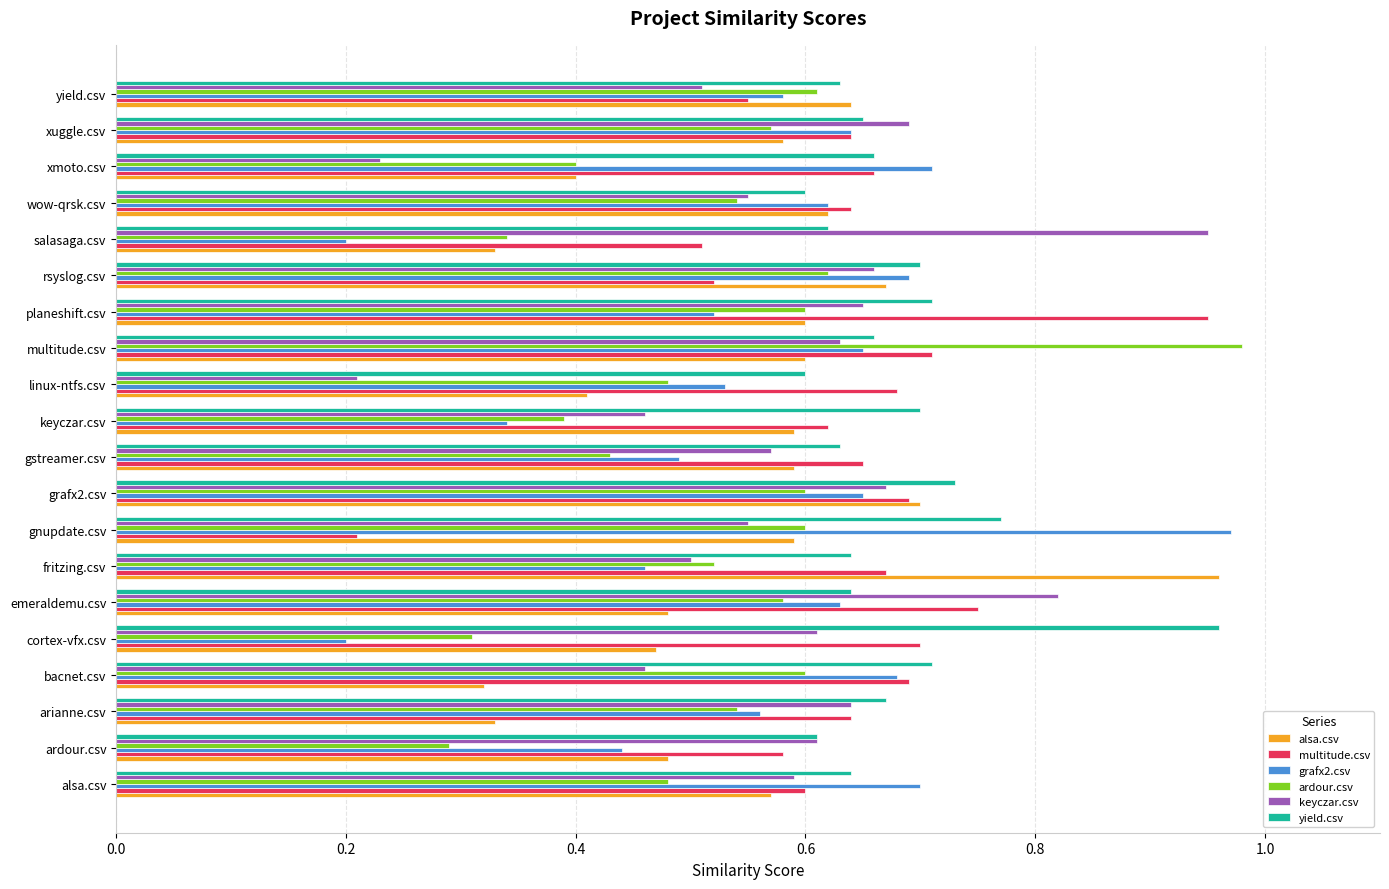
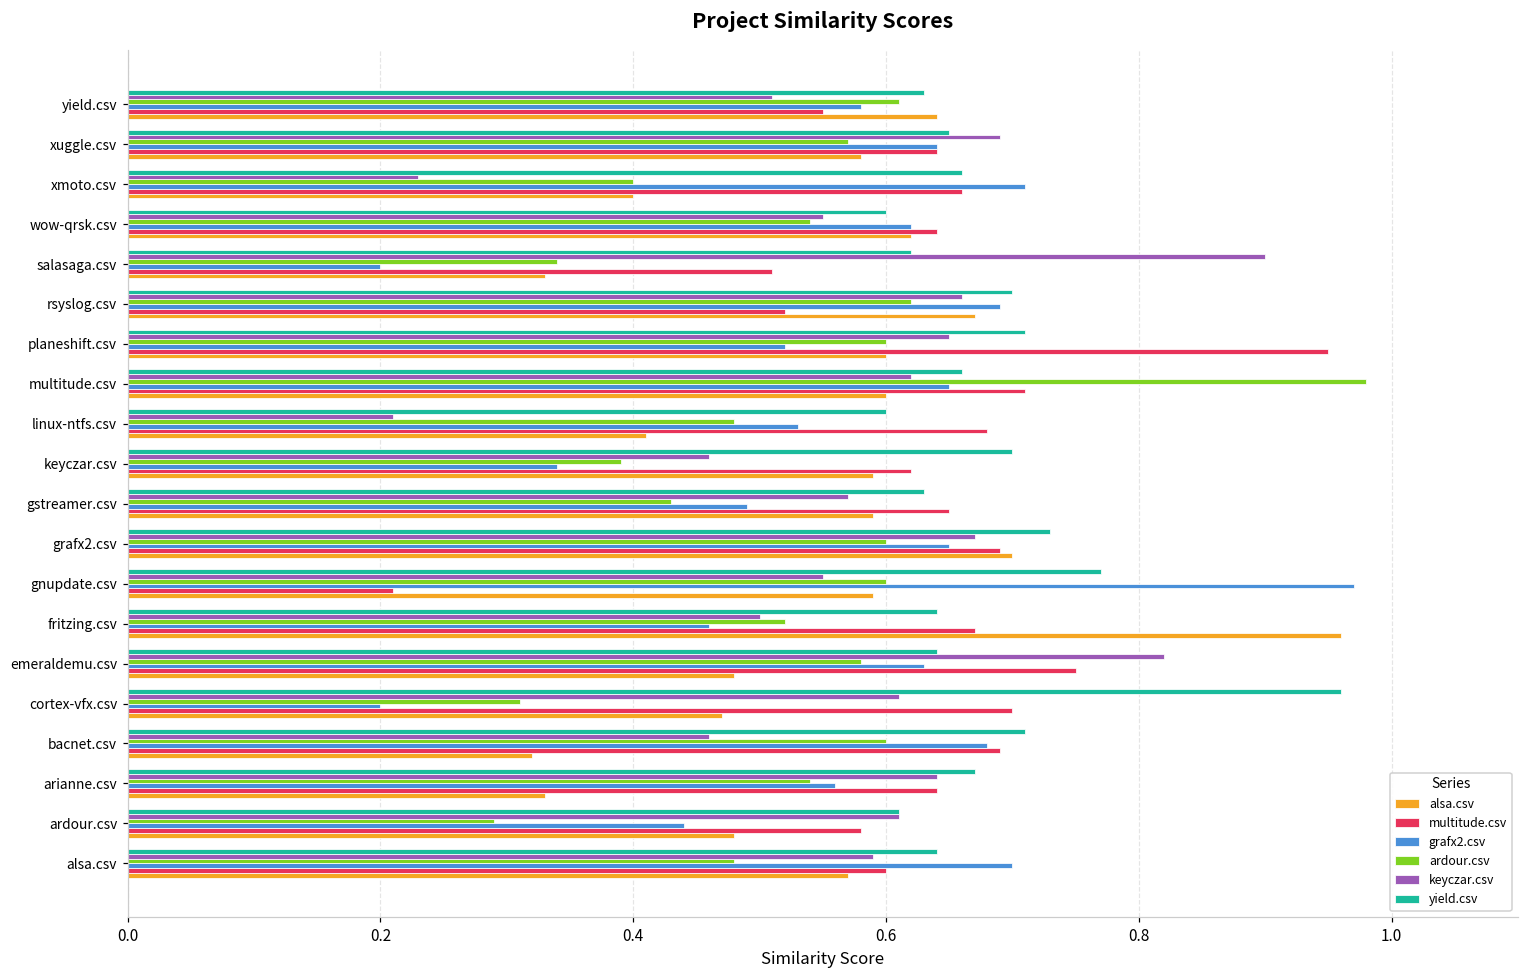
keyczar.csv, salasaga.csv: 0.95 -> 0.90
keyczar.csv, multitude.csv: 0.63 -> 0.62
